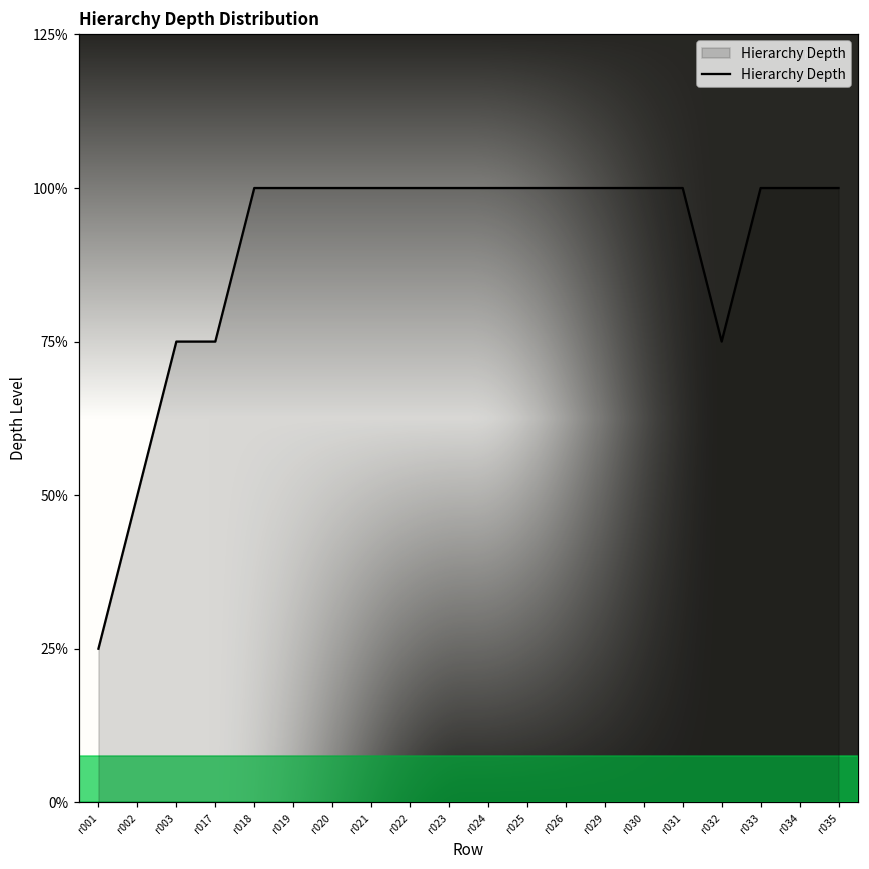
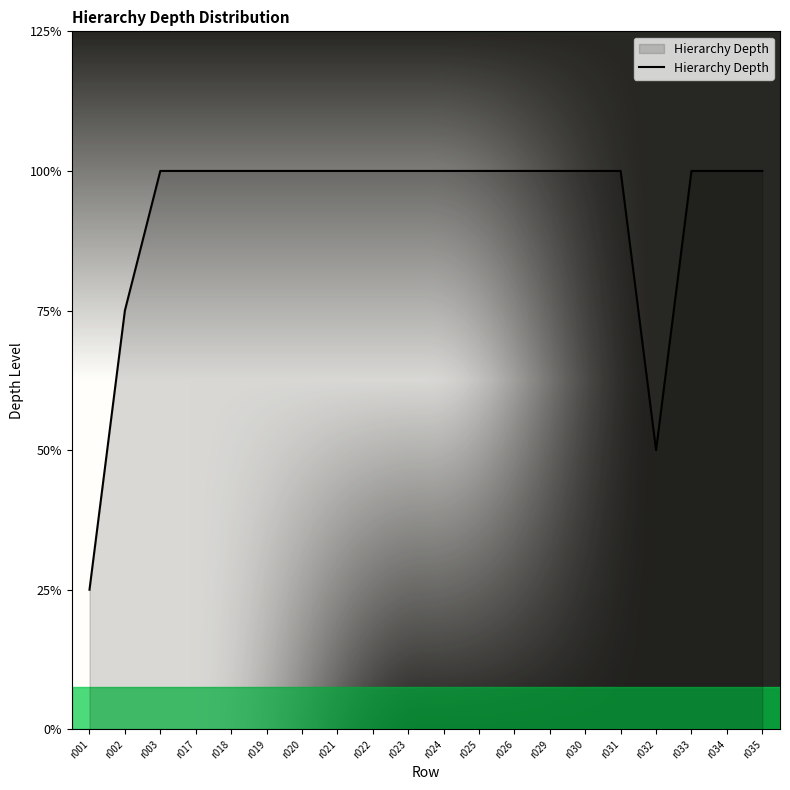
r002: 50% -> 75%
r003: 75% -> 100%
r017: 75% -> 100%
r032: 75% -> 50%
